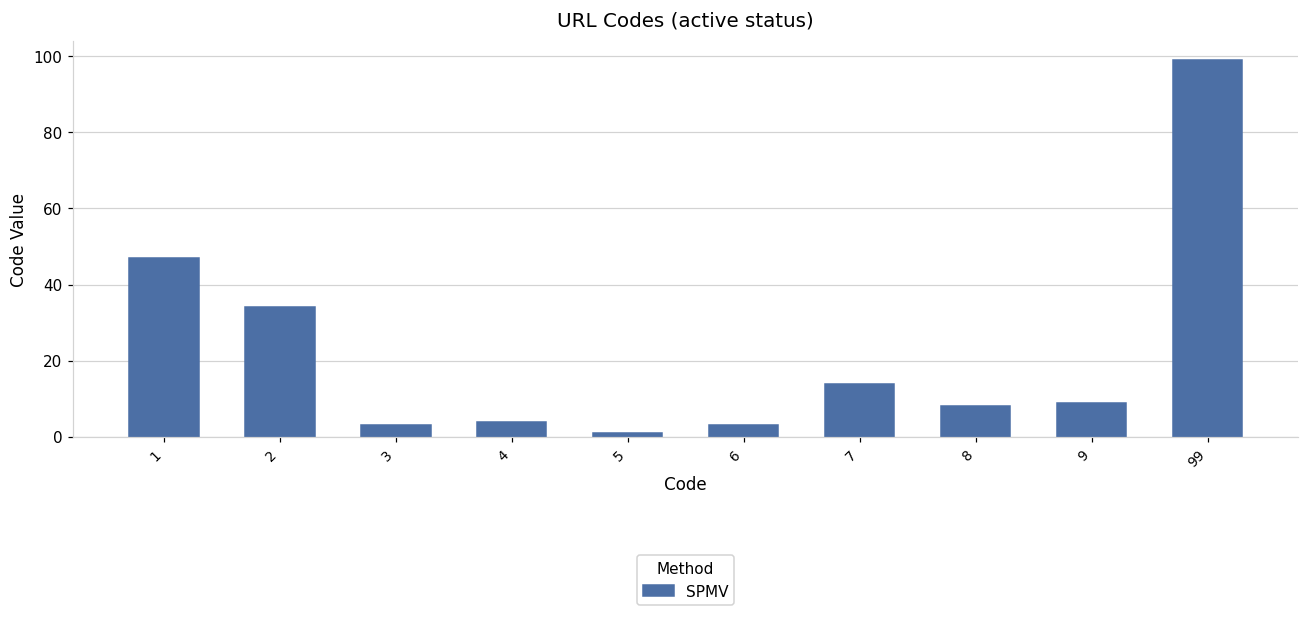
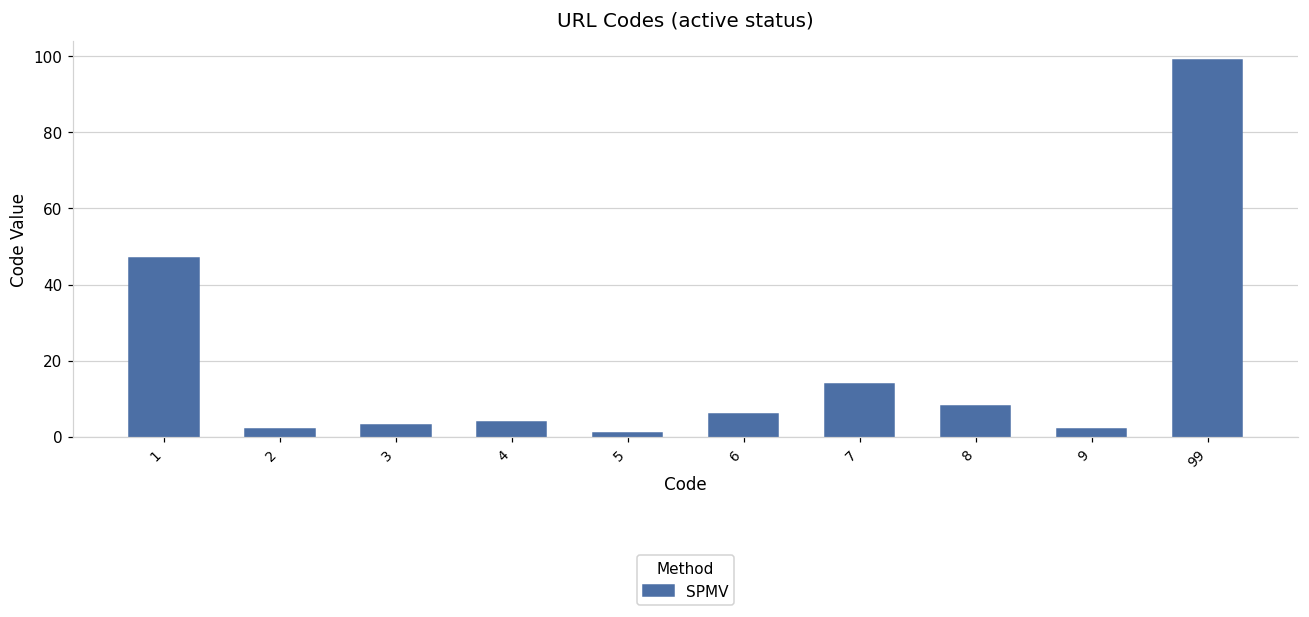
2: 34 -> 2
6: 3 -> 6
9: 9 -> 2
